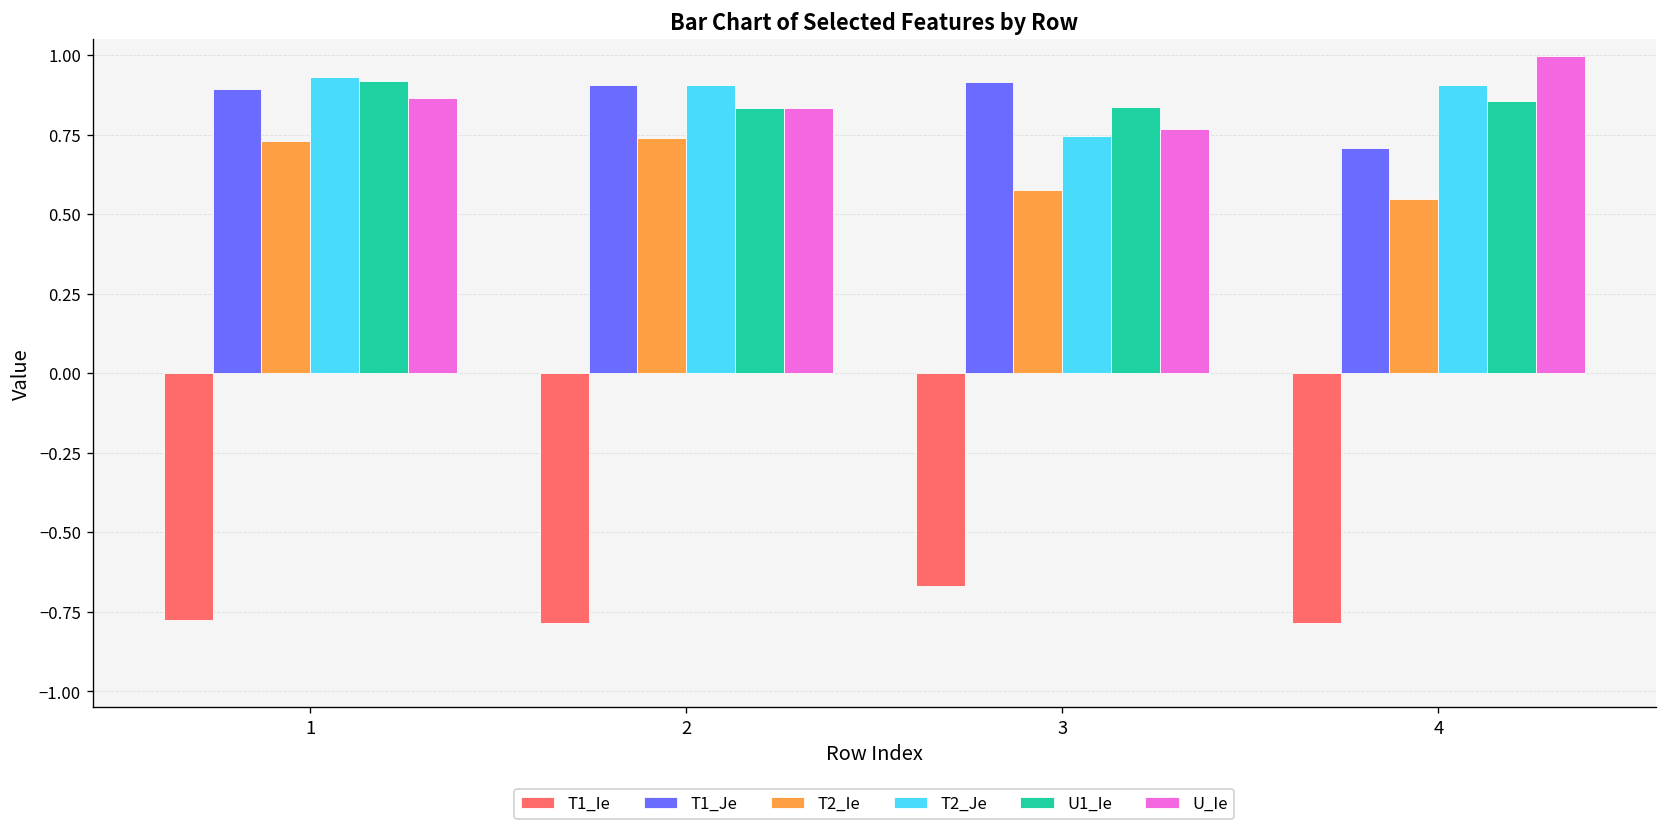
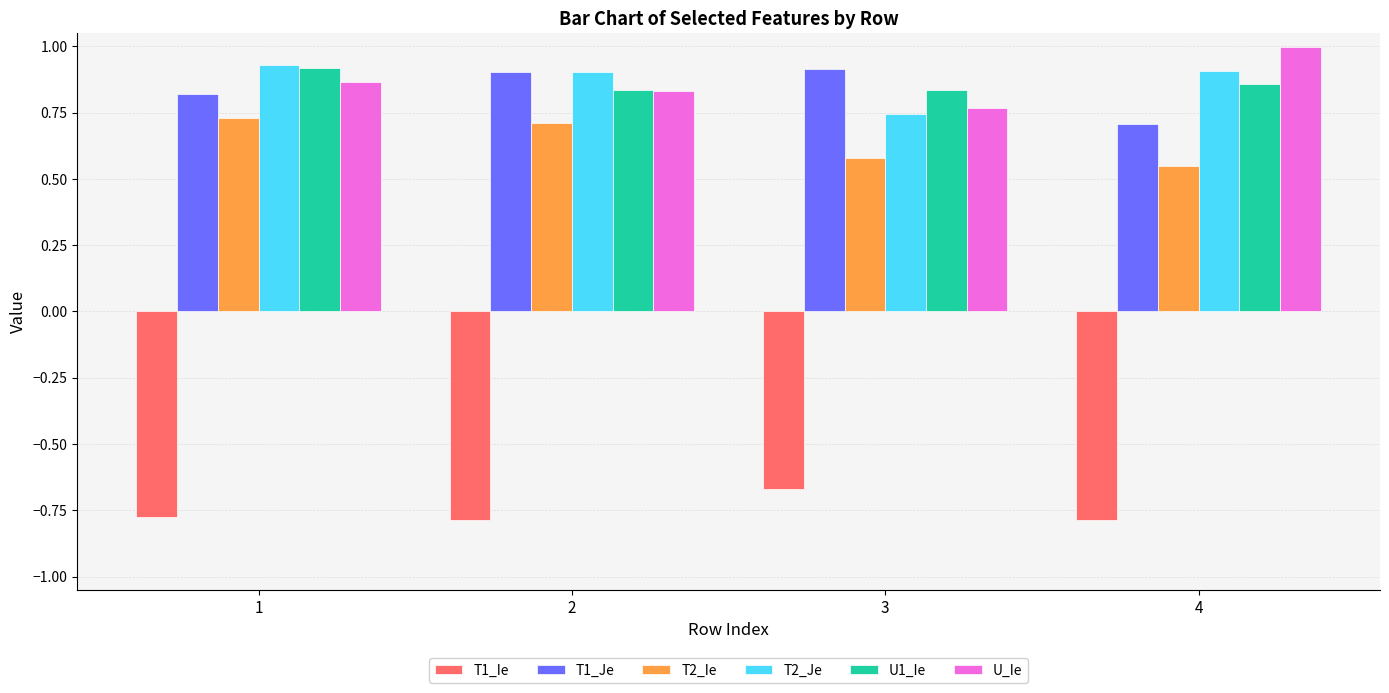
T1_Je, 1: 0.89 -> 0.82
T2_Ie, 2: 0.74 -> 0.71
